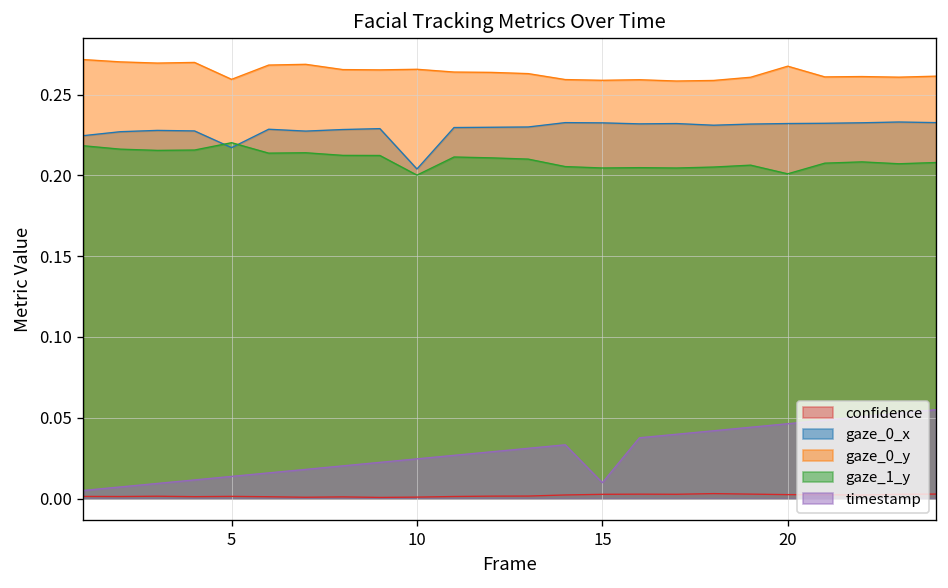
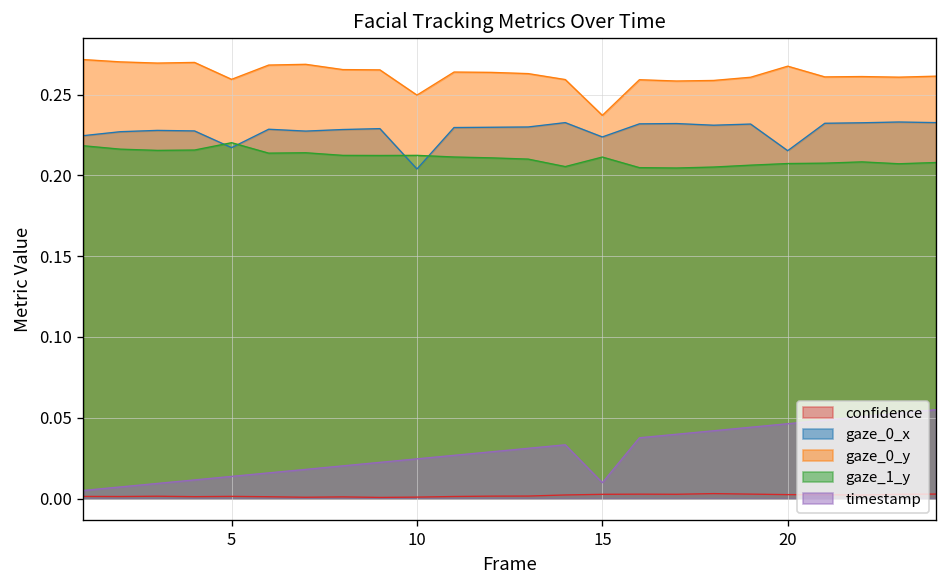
gaze_0_y, 10: 0.266 -> 0.250
gaze_1_y, 10: 0.200 -> 0.212
gaze_0_x, 15: 0.233 -> 0.224
gaze_0_y, 15: 0.259 -> 0.237
gaze_1_y, 15: 0.205 -> 0.211
gaze_0_x, 20: 0.232 -> 0.215
gaze_1_y, 20: 0.201 -> 0.207
